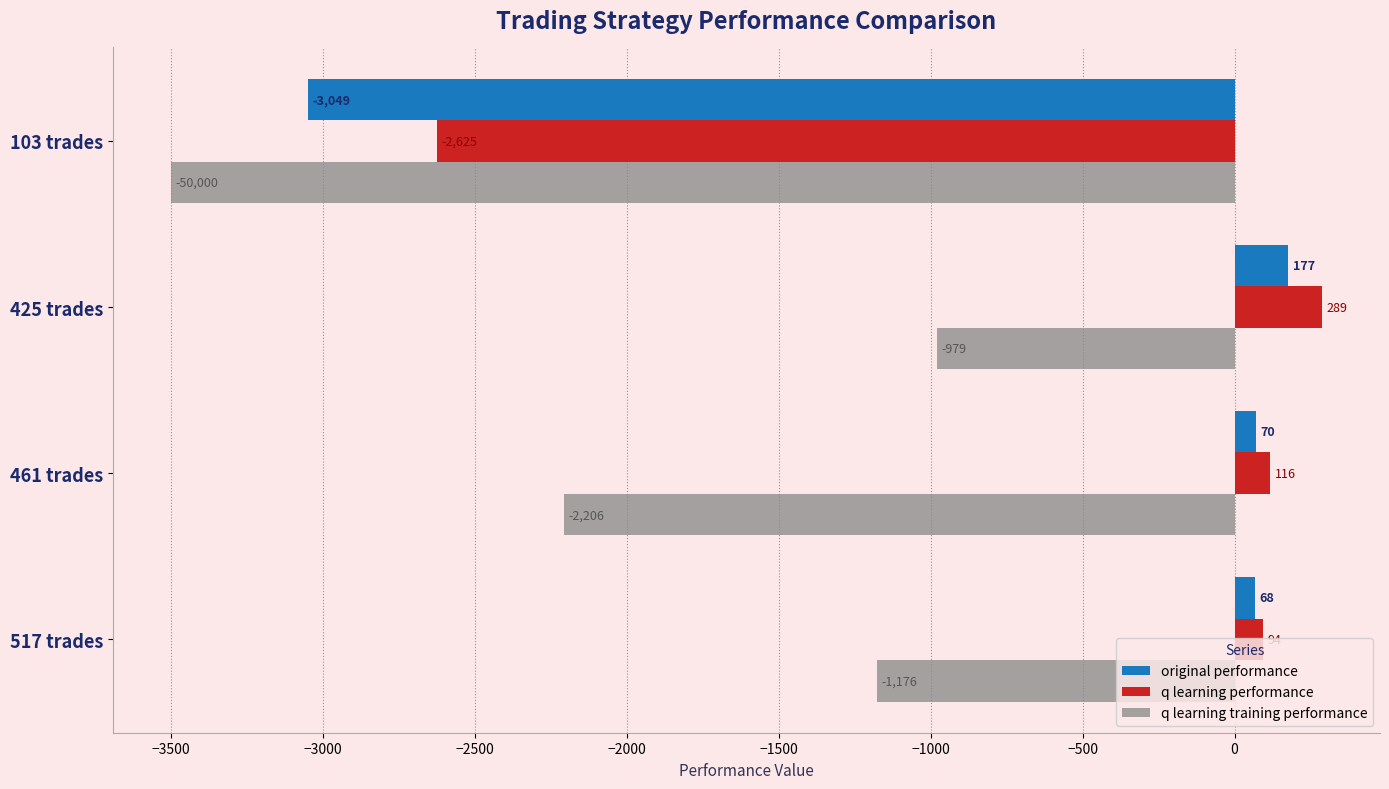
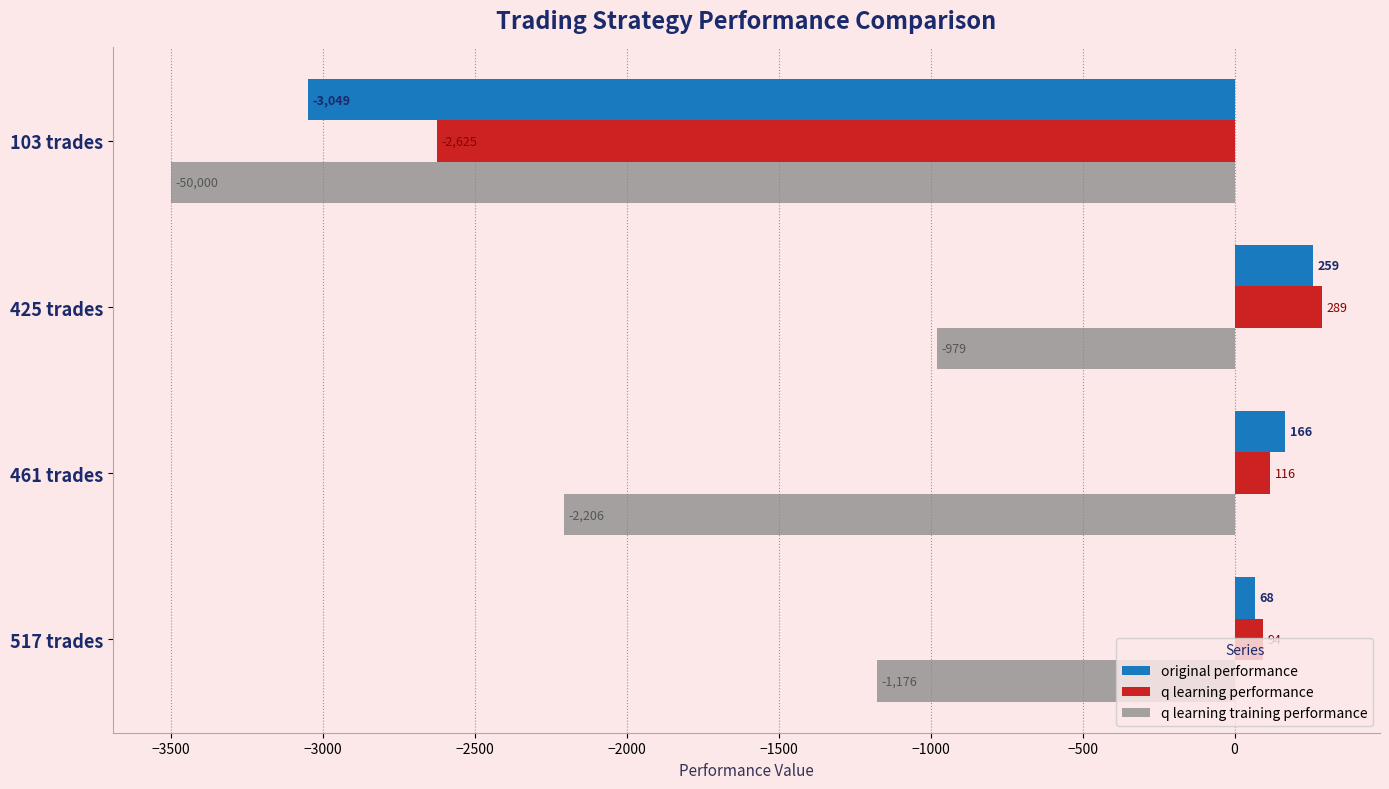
original performance, 425 trades: 177 -> 259
original performance, 461 trades: 70 -> 166
